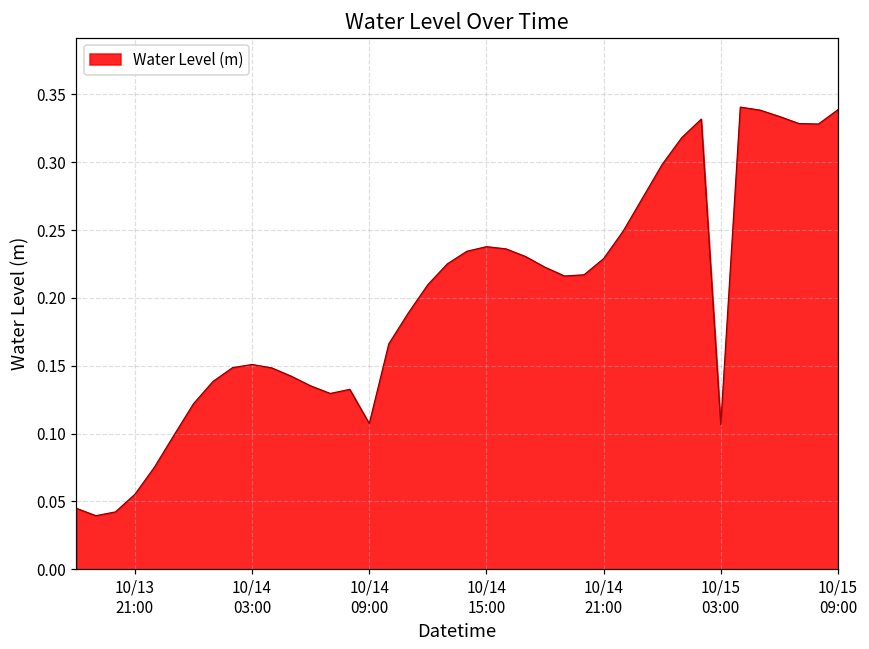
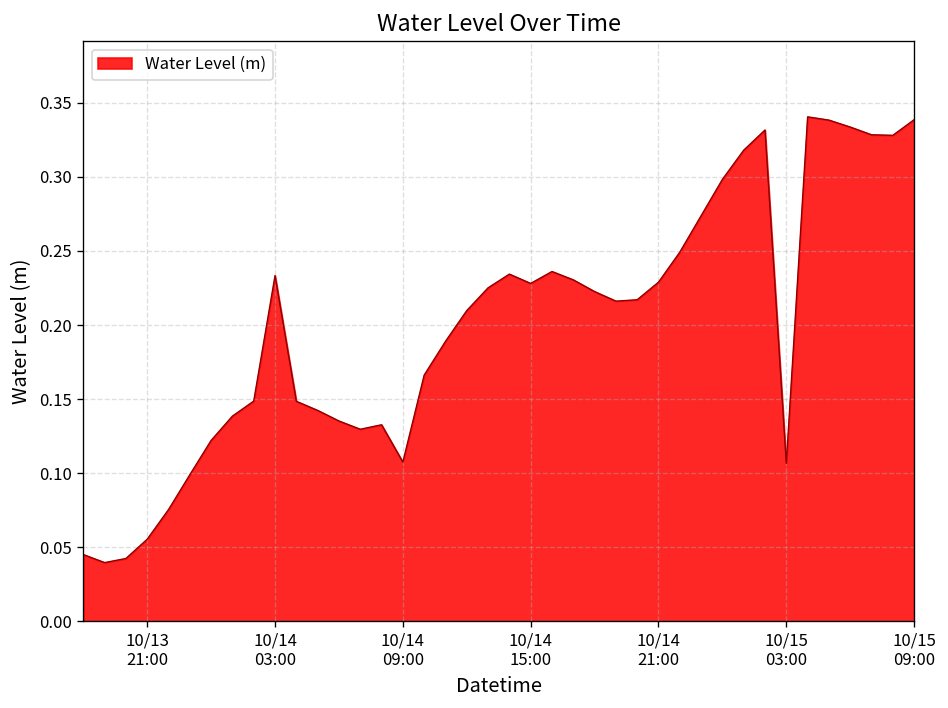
10/14 03:00: 0.151 -> 0.233
10/14 15:00: 0.238 -> 0.228
